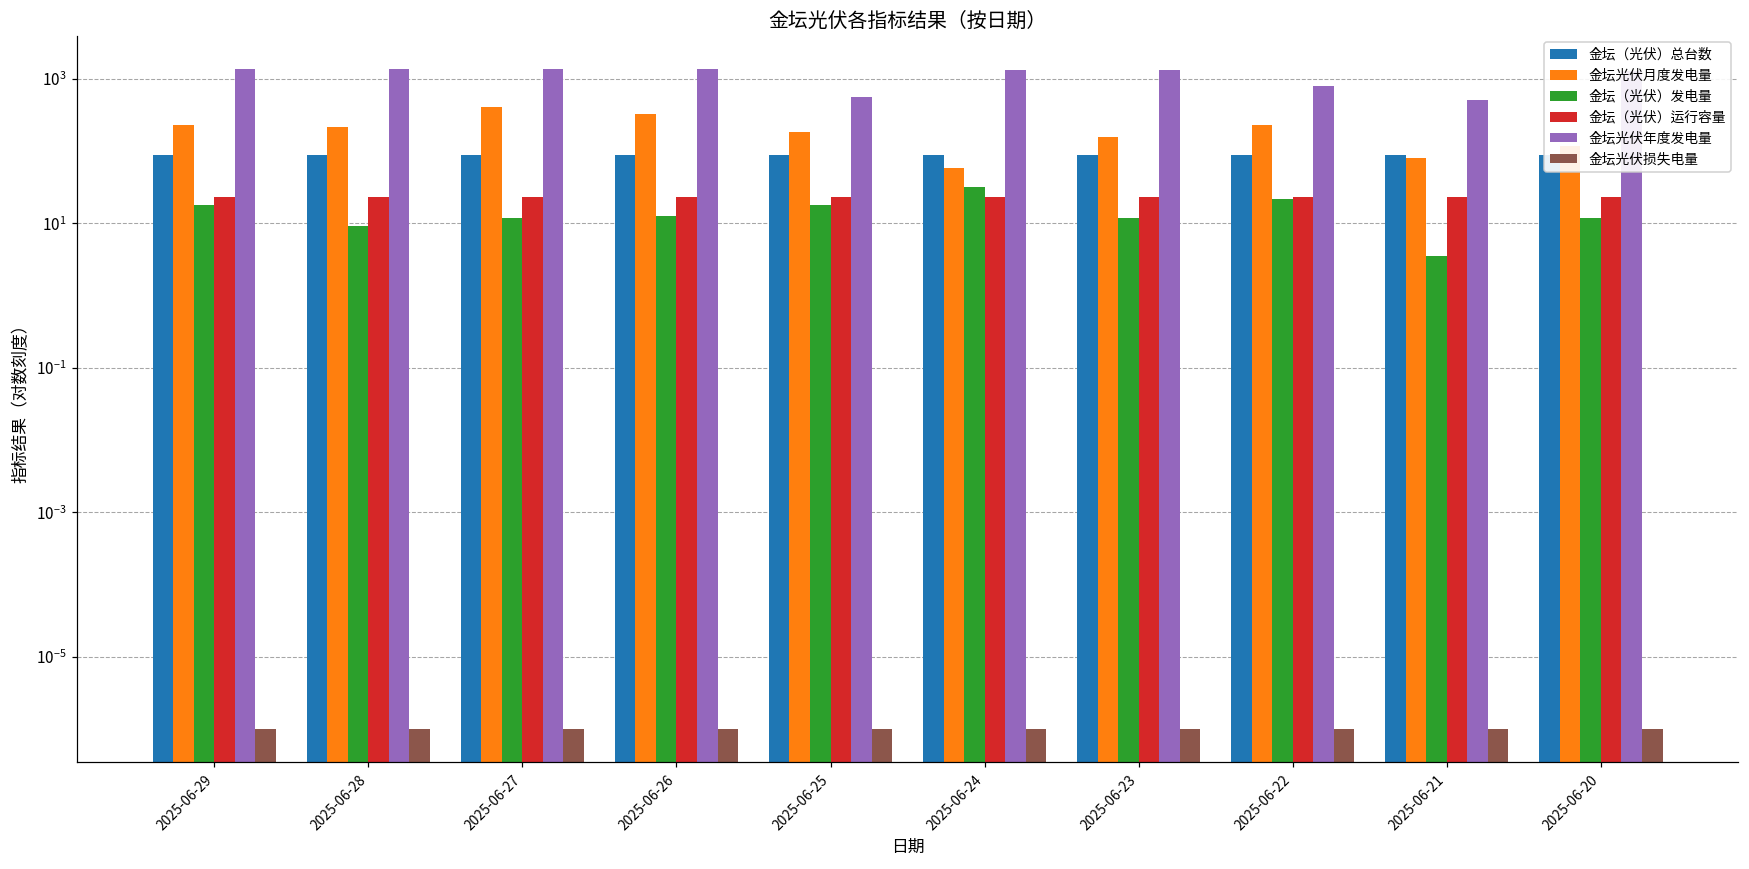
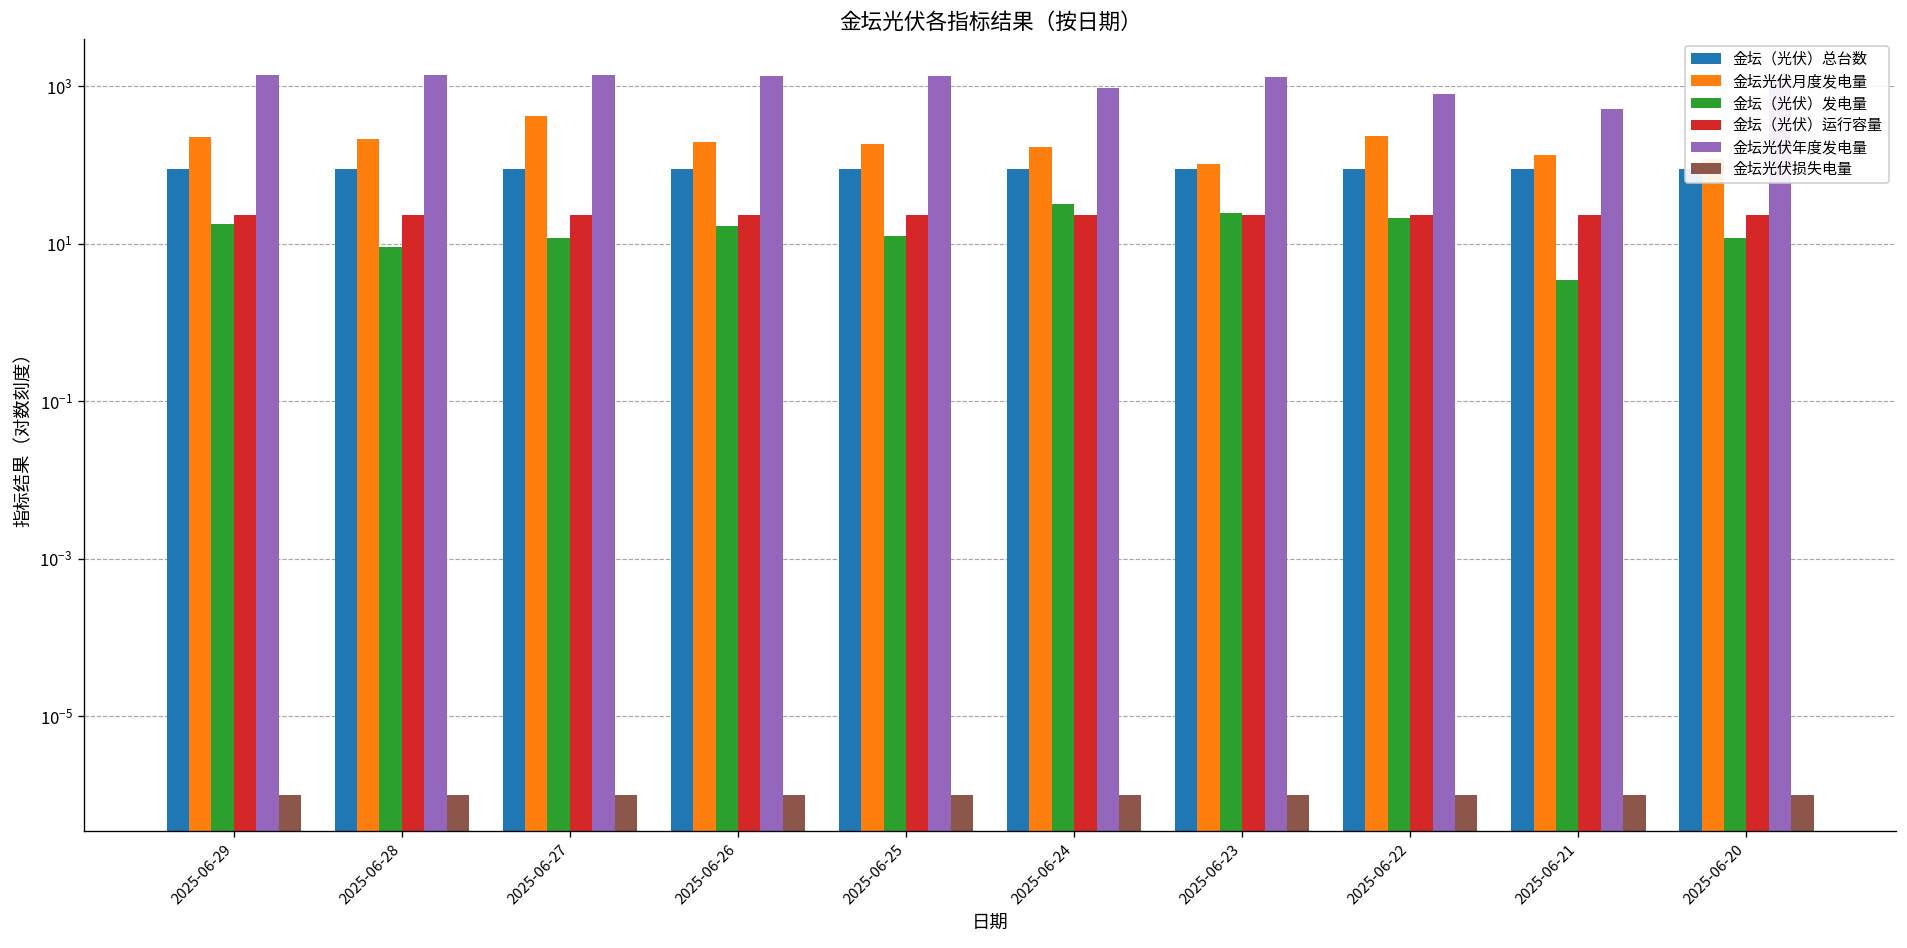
金坛光伏月度发电量, 2025-06-26: 300 -> 200
金坛（光伏）发电量, 2025-06-26: 13 -> 17
金坛（光伏）发电量, 2025-06-25: 18 -> 13
金坛光伏年度发电量, 2025-06-25: 600 -> 1300
金坛光伏月度发电量, 2025-06-24: 60 -> 170
金坛光伏年度发电量, 2025-06-24: 1300 -> 1000
金坛光伏月度发电量, 2025-06-23: 160 -> 100
金坛（光伏）发电量, 2025-06-23: 12 -> 25
金坛光伏月度发电量, 2025-06-21: 80 -> 130
